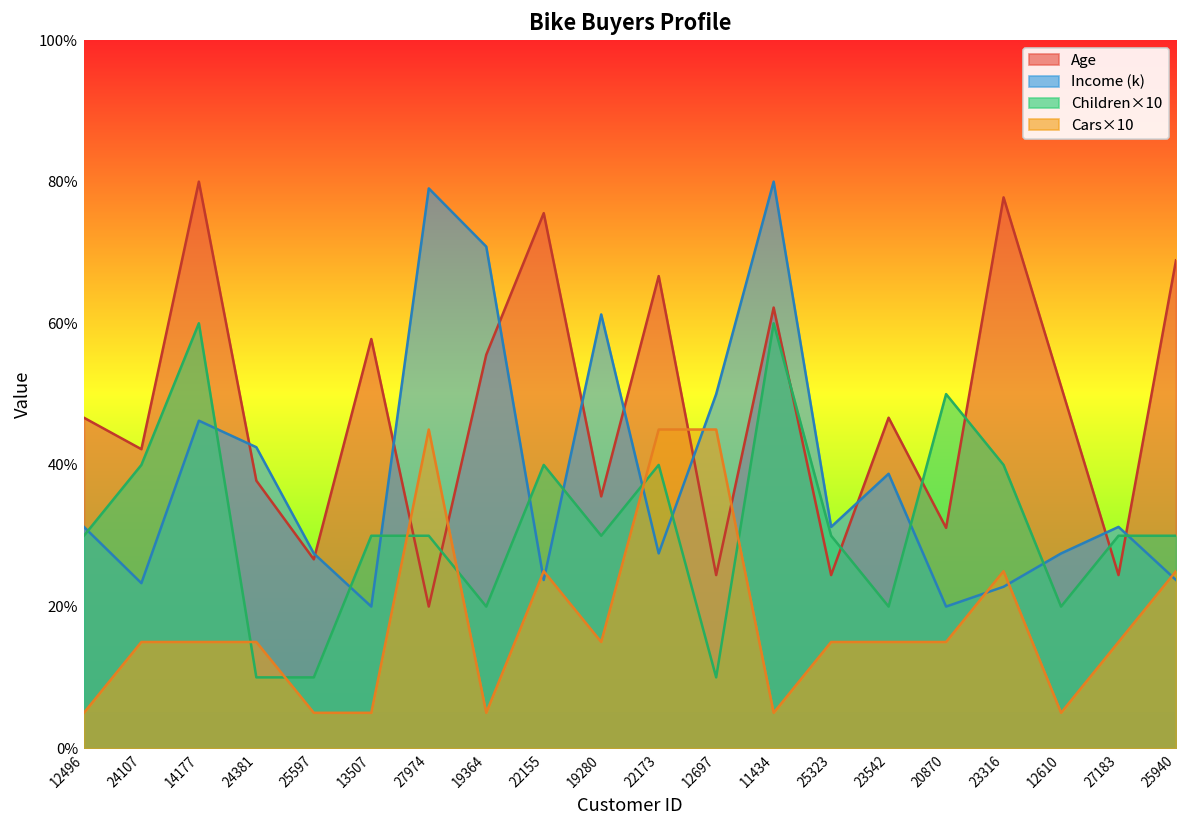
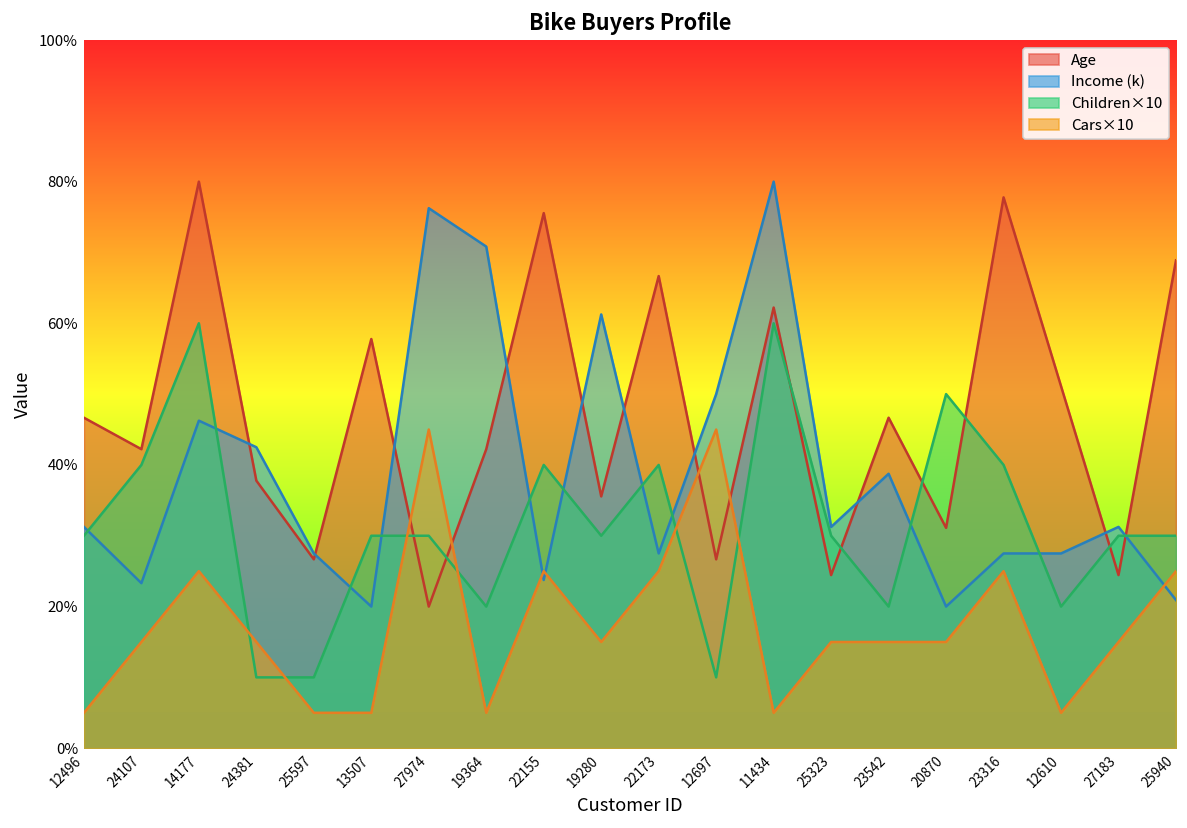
Cars×10, 14177: 15% -> 25%
Income (k), 27974: 79% -> 76%
Age, 19364: 56% -> 42%
Cars×10, 22173: 45% -> 25%
Age, 12697: 24% -> 27%
Income (k), 23316: 23% -> 28%
Income (k), 25940: 24% -> 21%
